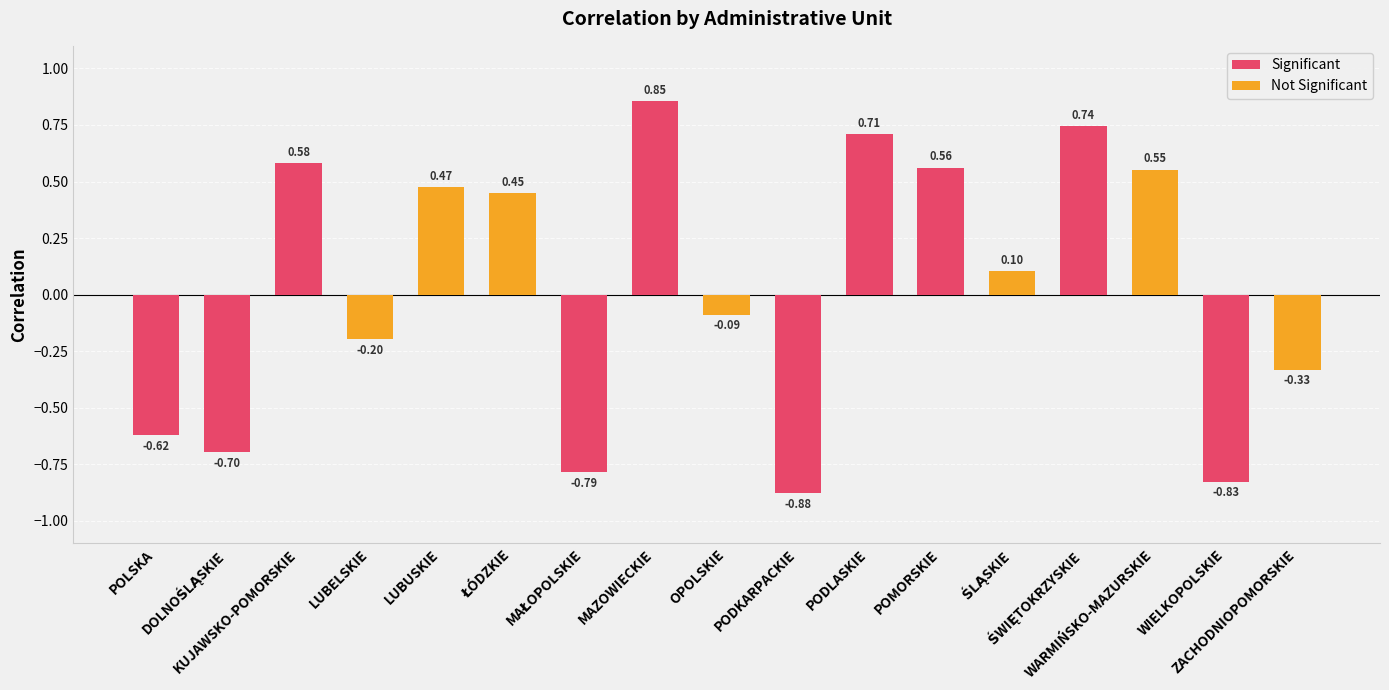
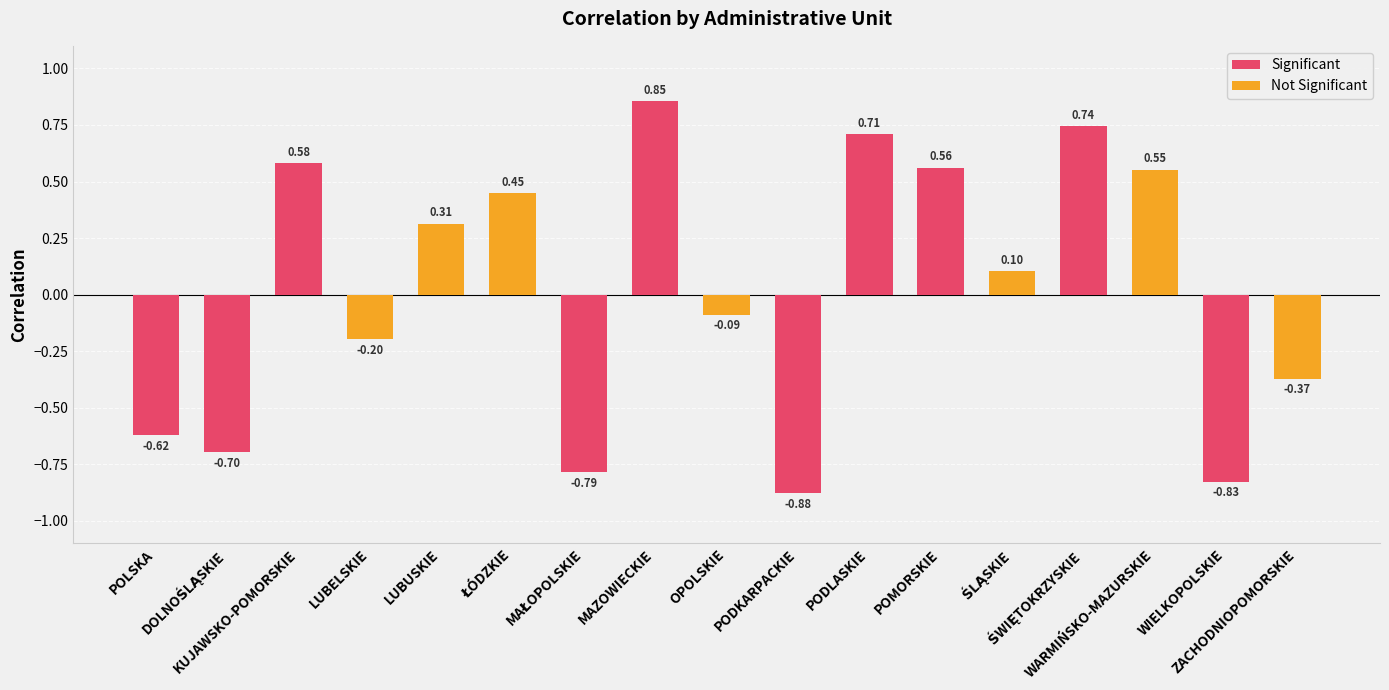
Not Significant, LUBUSKIE: 0.47 -> 0.31
Not Significant, ZACHODNIOPOMORSKIE: -0.33 -> -0.37
